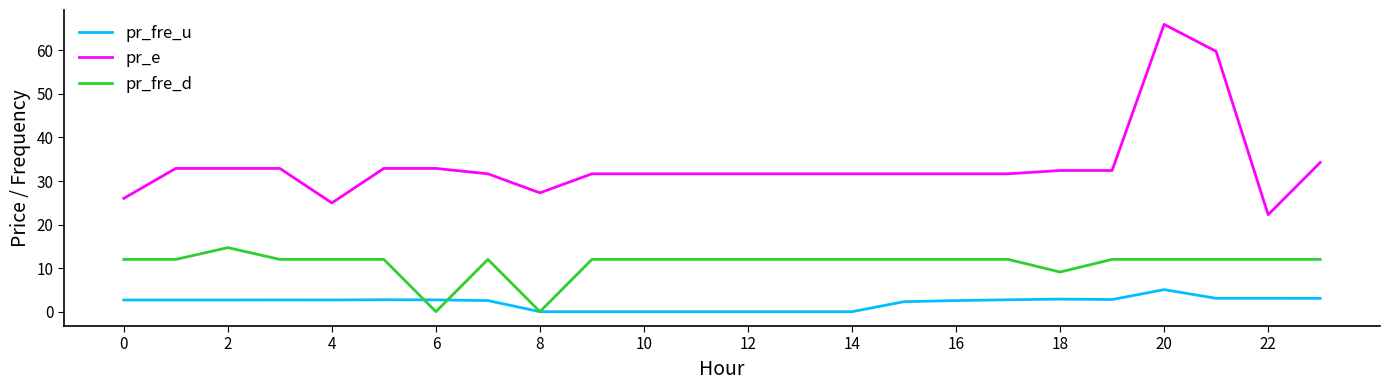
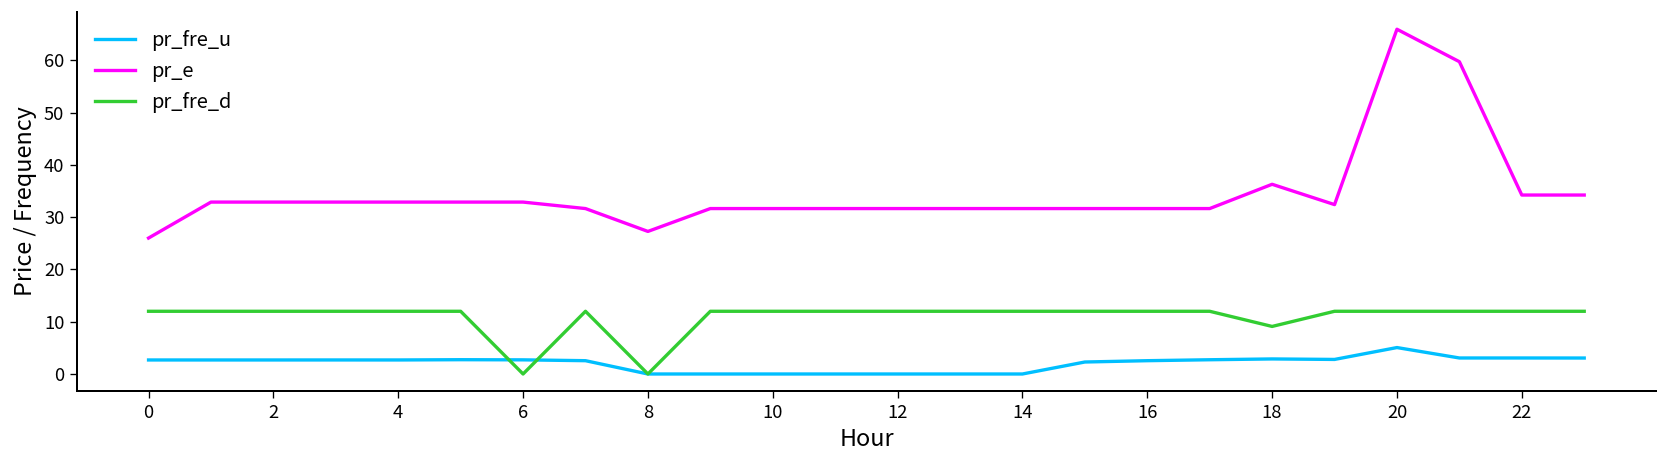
pr_fre_d, 2: 15 -> 12
pr_e, 4: 25 -> 33
pr_e, 18: 32 -> 36
pr_e, 22: 22 -> 34
